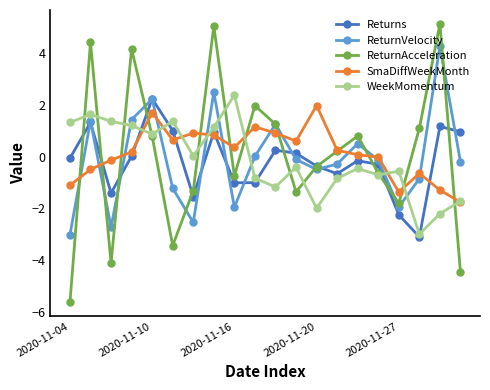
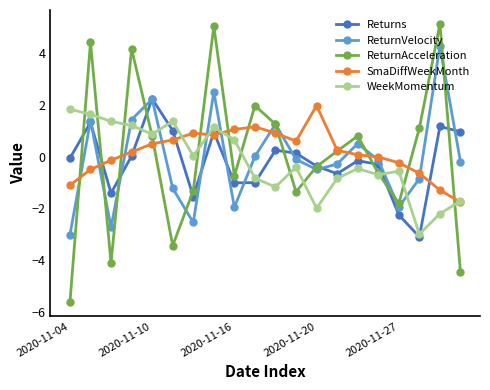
WeekMomentum, 2020-11-04: 1.3 -> 1.8
SmaDiffWeekMonth, 2020-11-10: 1.7 -> 0.5
SmaDiffWeekMonth, 2020-11-16: 0.4 -> 1.0
WeekMomentum, 2020-11-16: 2.4 -> 0.6
SmaDiffWeekMonth, 2020-11-27: -1.4 -> -0.2
